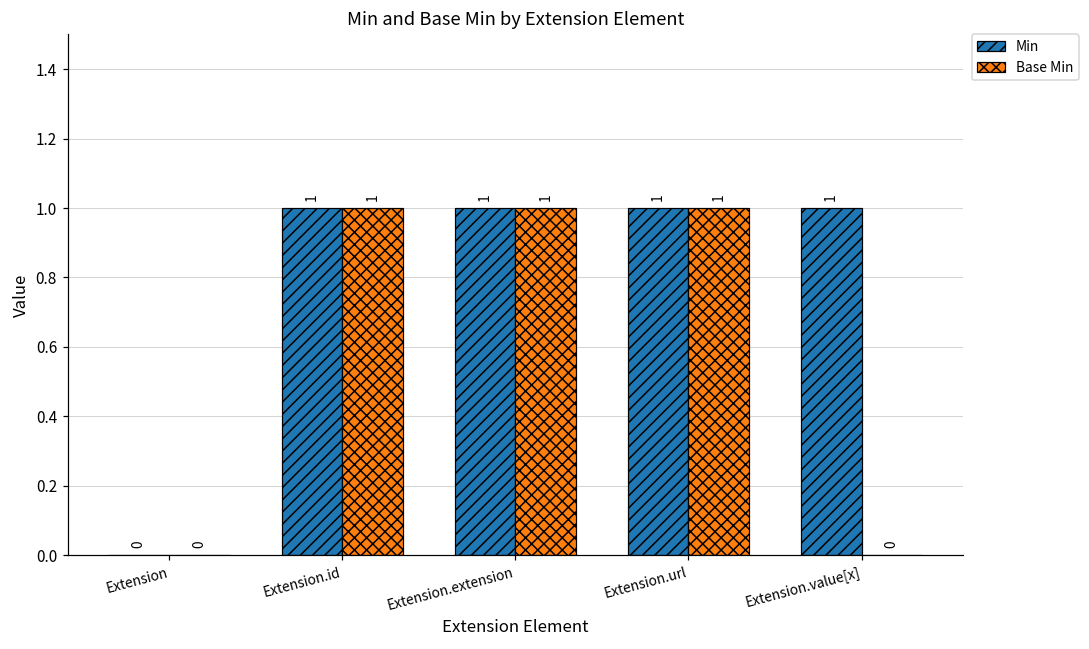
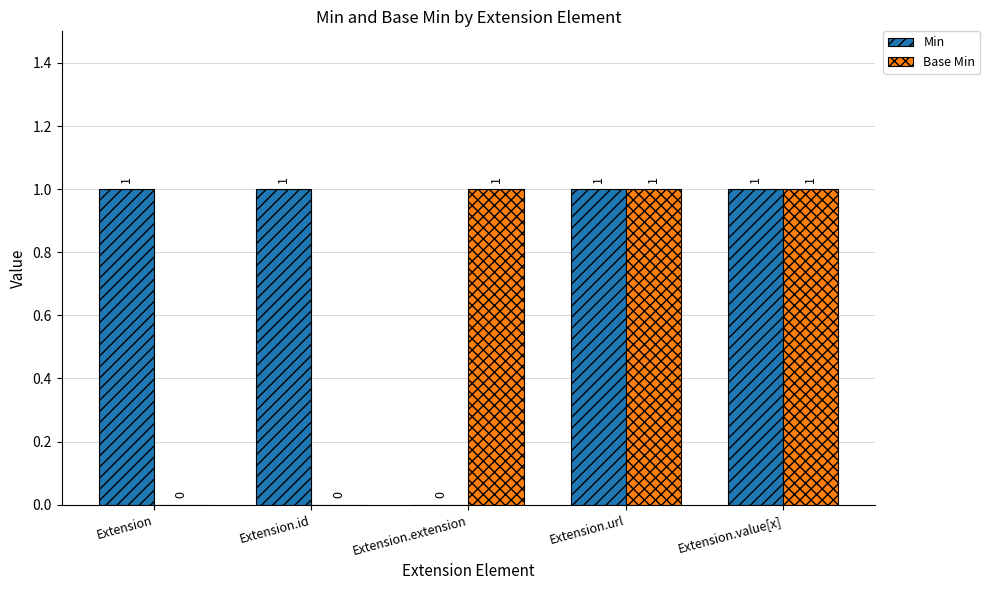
Min, Extension: 0 -> 1
Base Min, Extension.id: 1 -> 0
Min, Extension.extension: 1 -> 0
Base Min, Extension.value[x]: 0 -> 1
